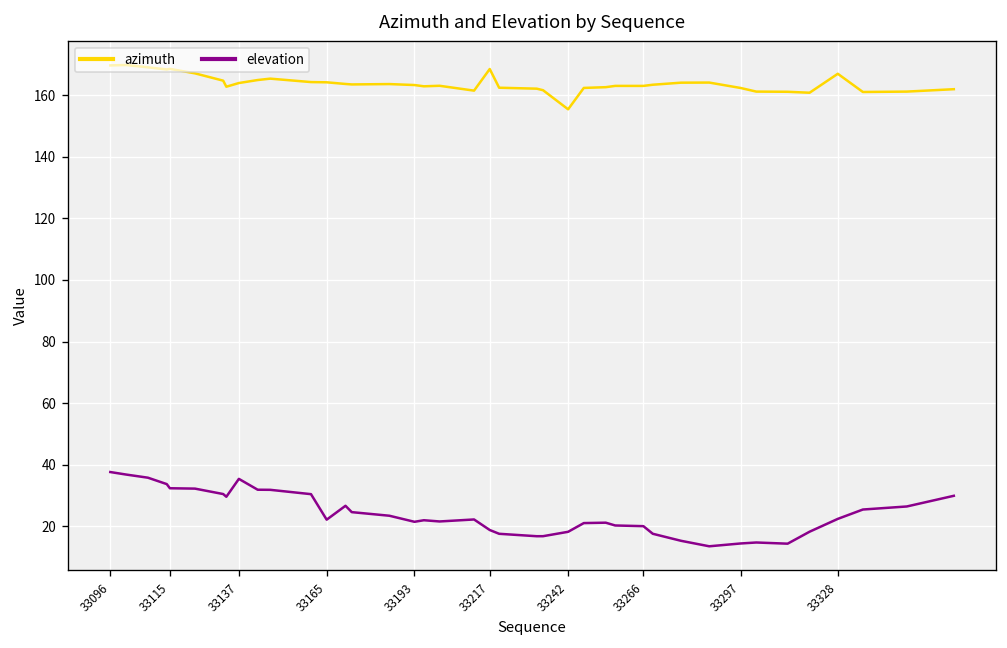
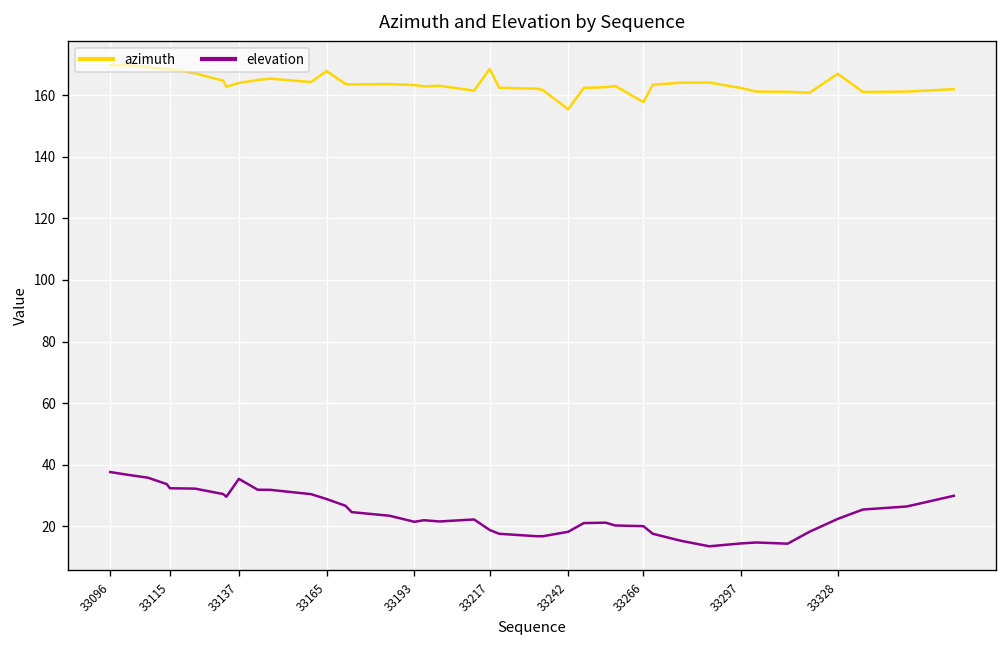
azimuth, 33165: 164 -> 168
elevation, 33165: 22 -> 29
azimuth, 33266: 163 -> 158
